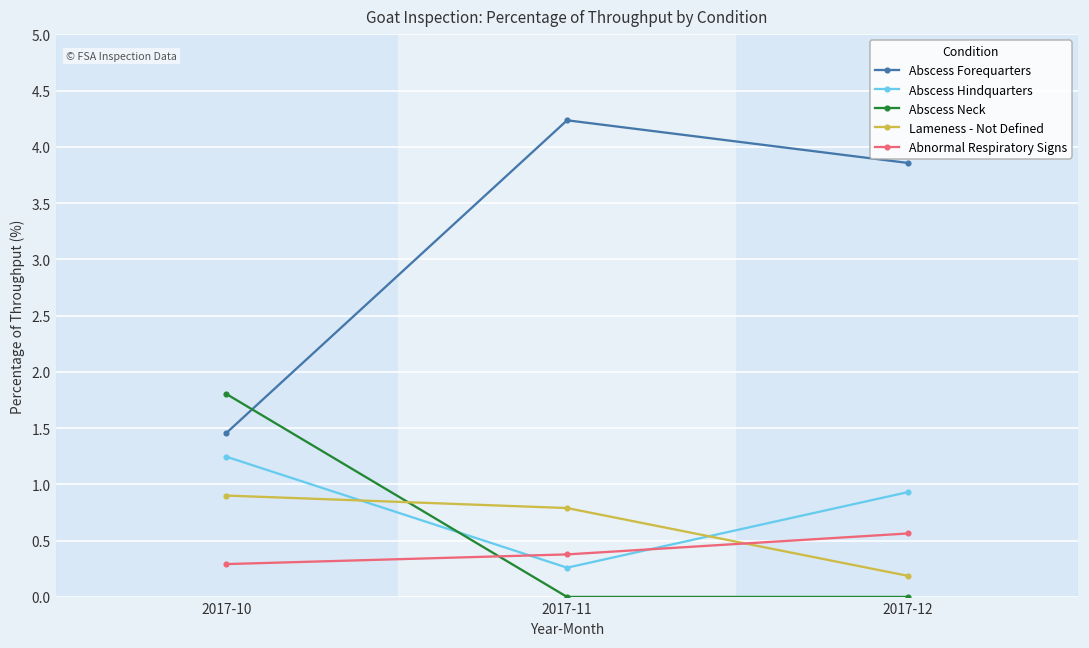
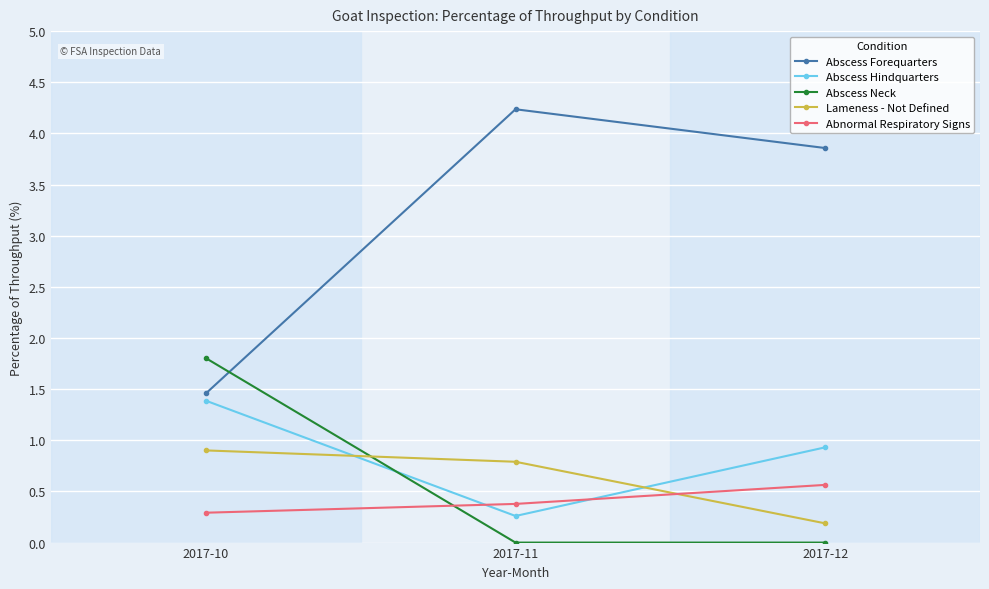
Abscess Hindquarters, 2017-10: 1.25 -> 1.39
